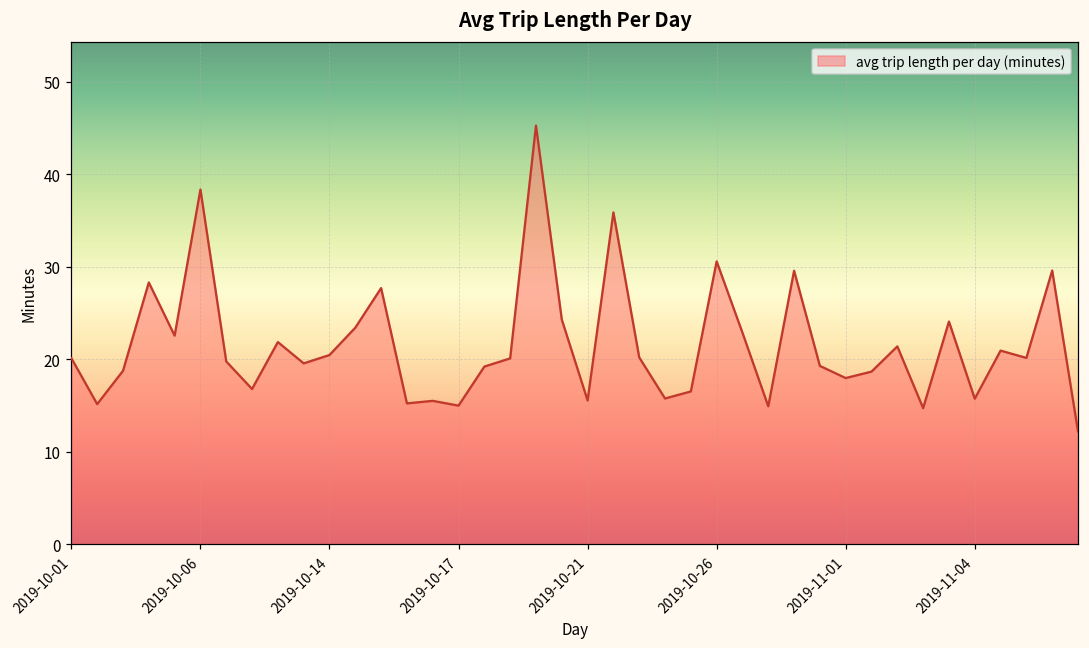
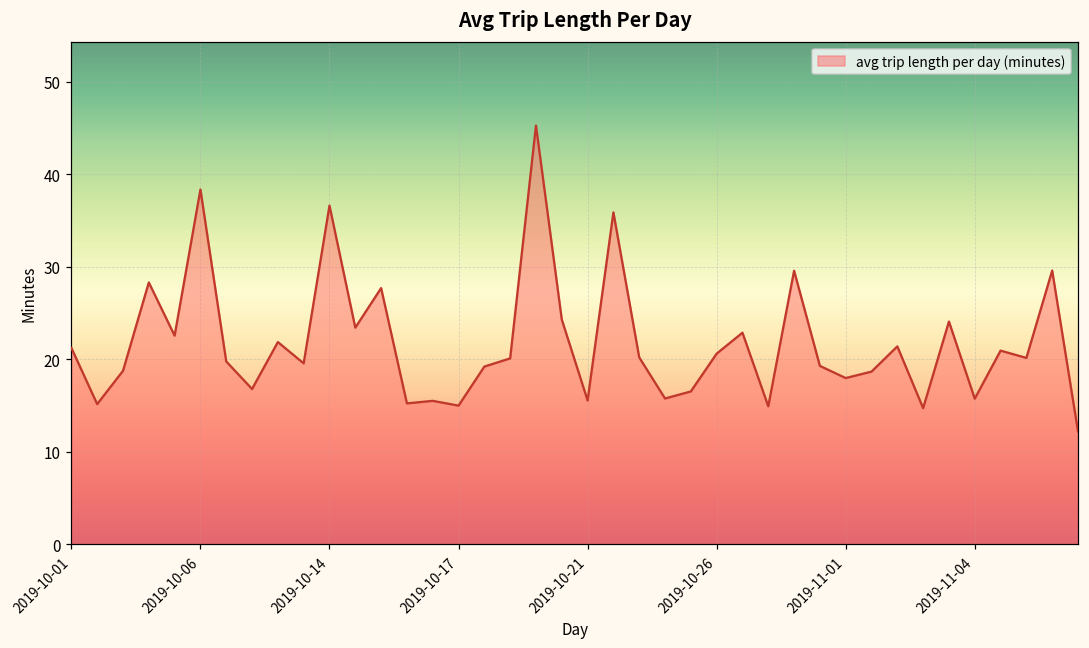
2019-10-01: 20 -> 21
2019-10-14: 20 -> 37
2019-10-26: 31 -> 21
